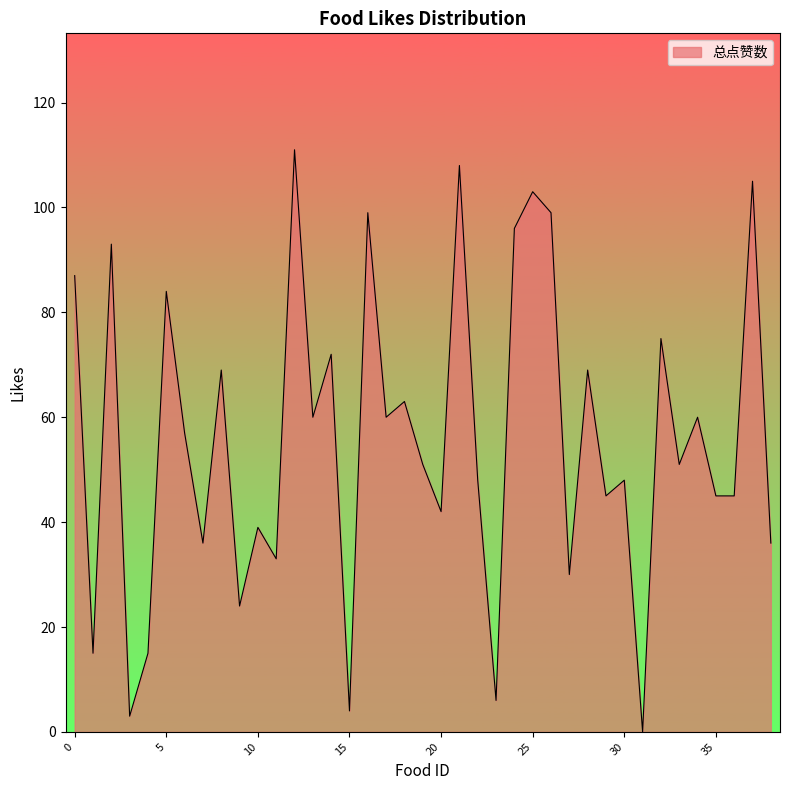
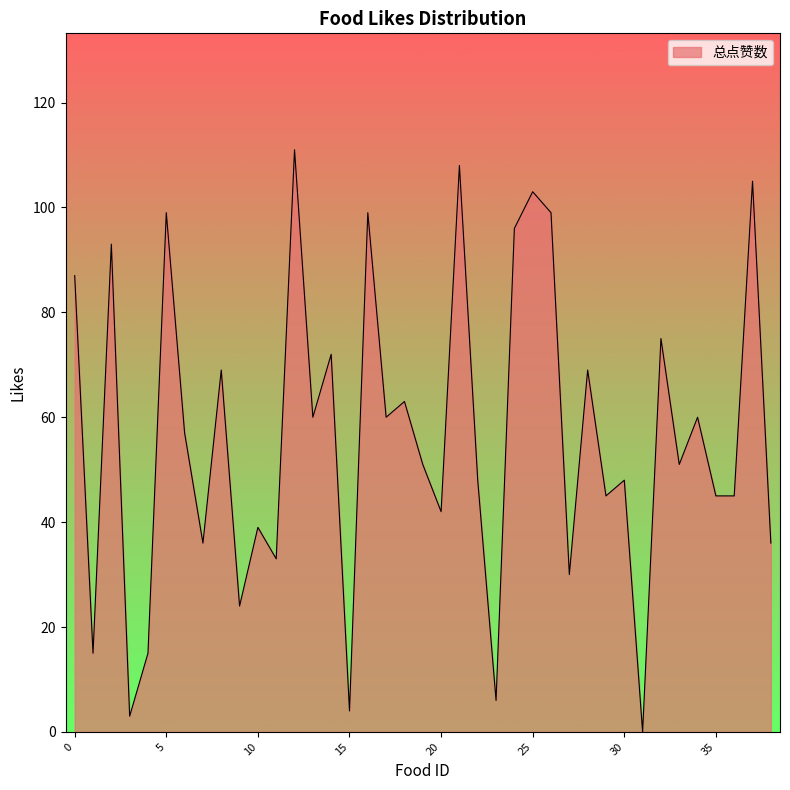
5: 84 -> 99
